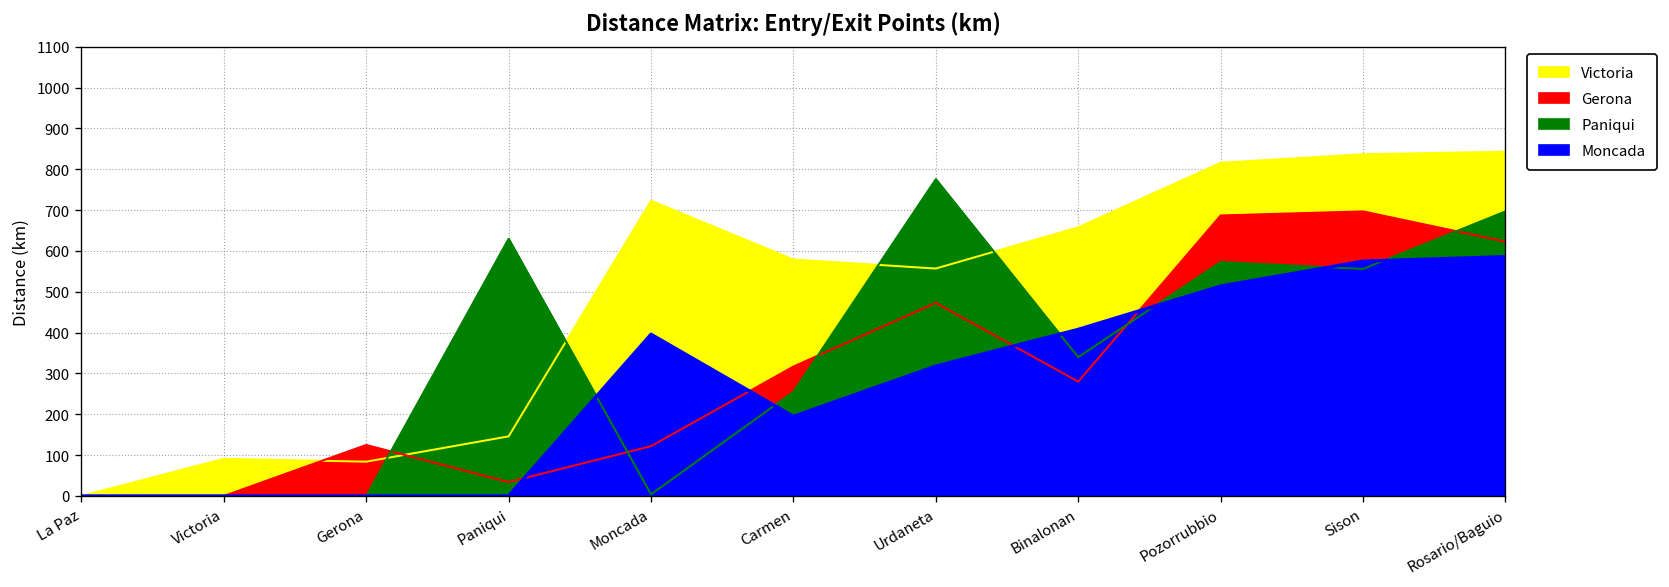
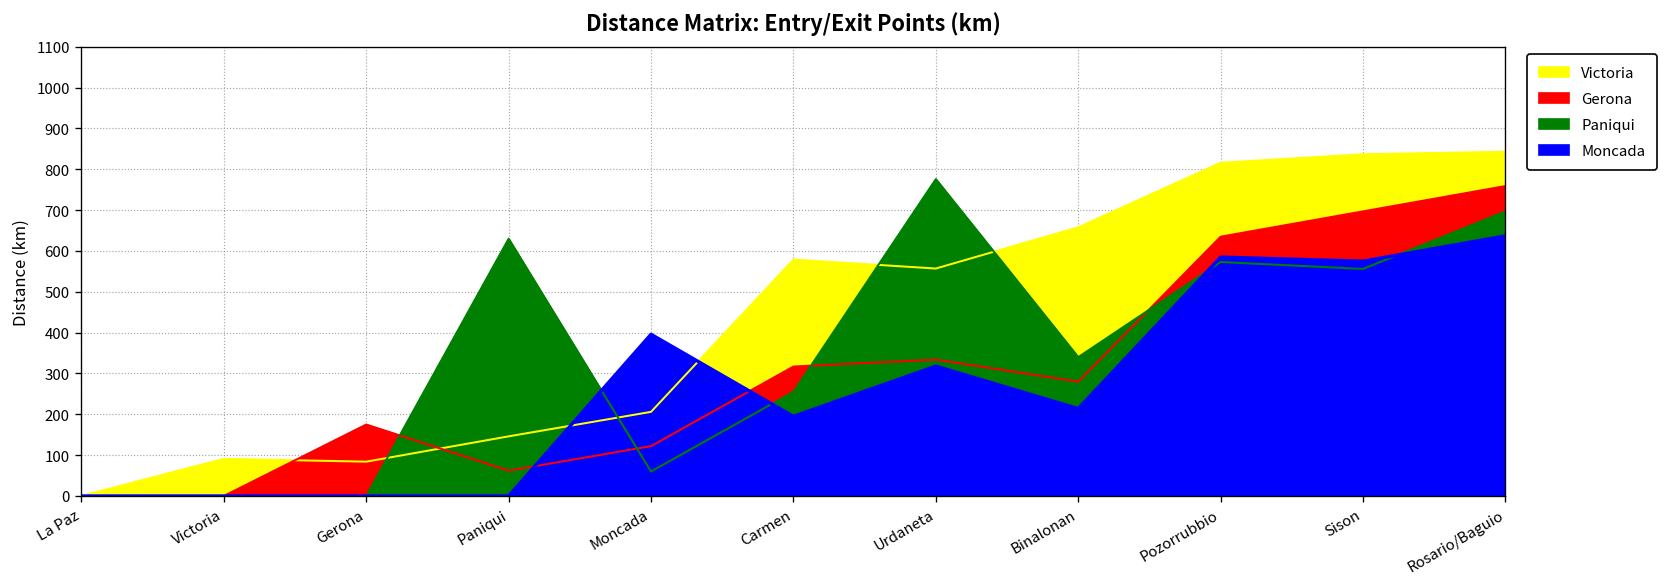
Gerona, Gerona: 130 -> 180
Gerona, Paniqui: 30 -> 60
Victoria, Moncada: 720 -> 210
Paniqui, Moncada: 0 -> 60
Gerona, Urdaneta: 470 -> 330
Moncada, Binalonan: 410 -> 210
Gerona, Pozorrubbio: 690 -> 640
Moncada, Pozorrubbio: 510 -> 590
Gerona, Rosario/Baguio: 620 -> 760
Moncada, Rosario/Baguio: 590 -> 640
